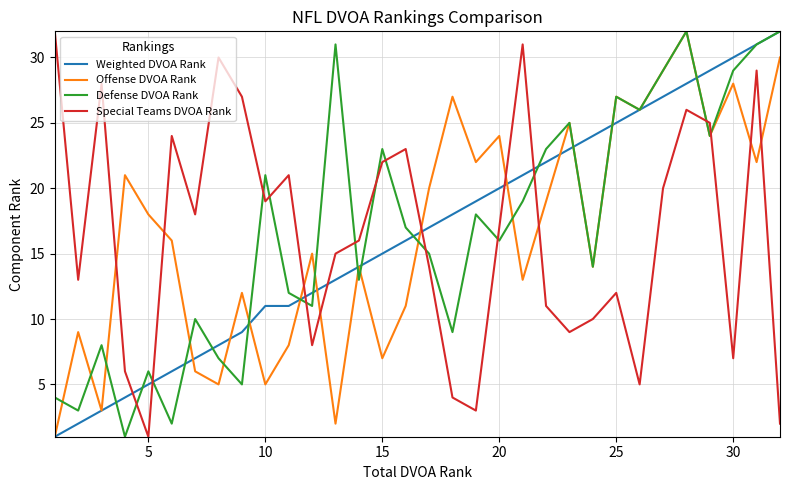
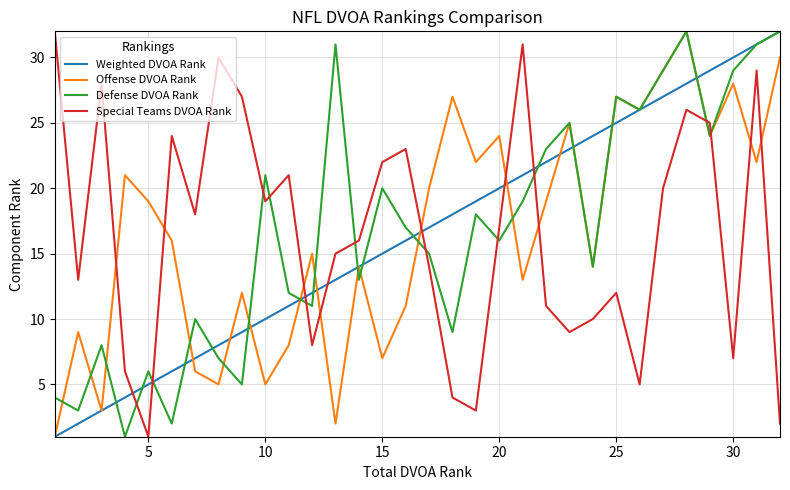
Offense DVOA Rank, 5: 18 -> 19
Weighted DVOA Rank, 10: 11 -> 10
Defense DVOA Rank, 15: 23 -> 20
